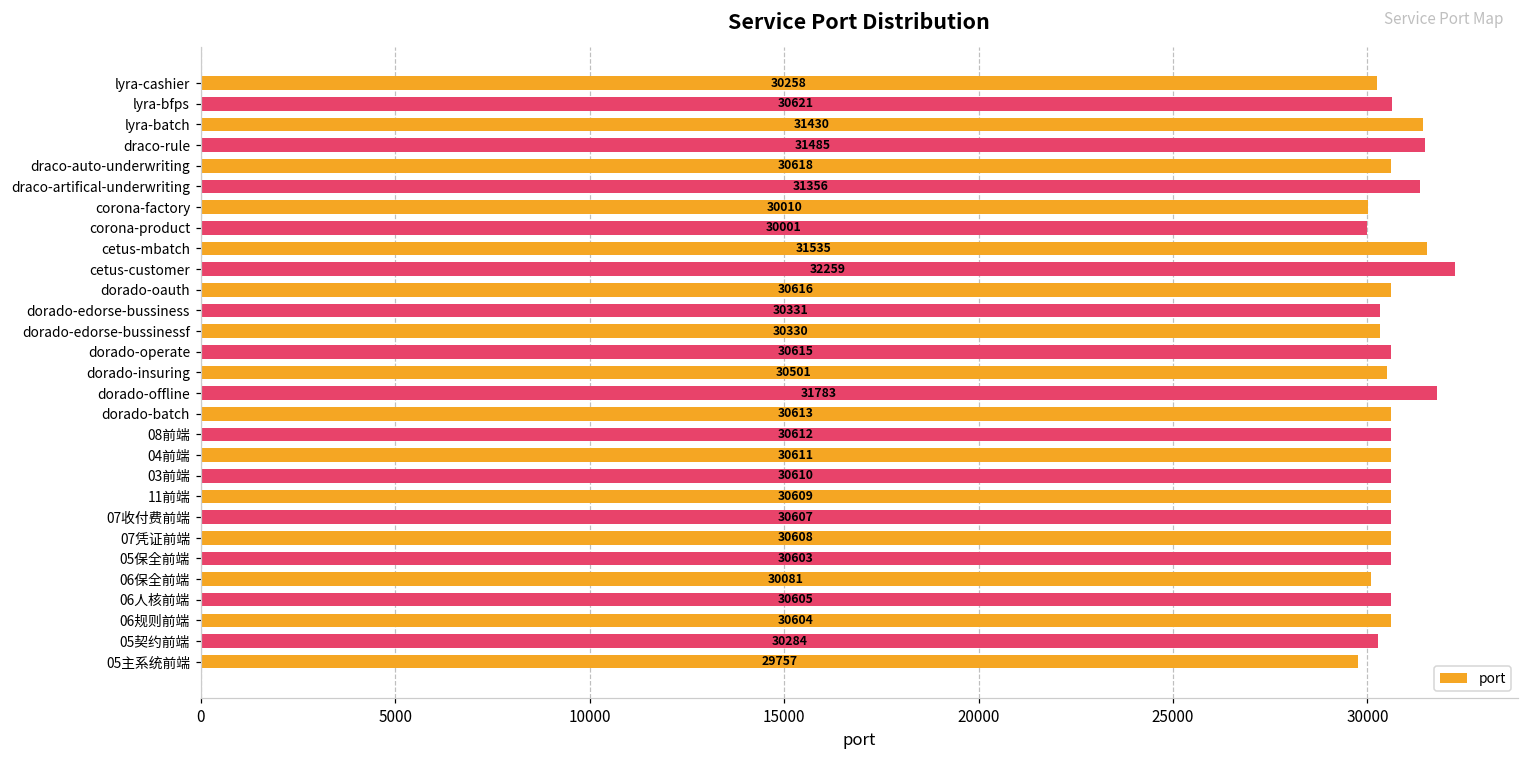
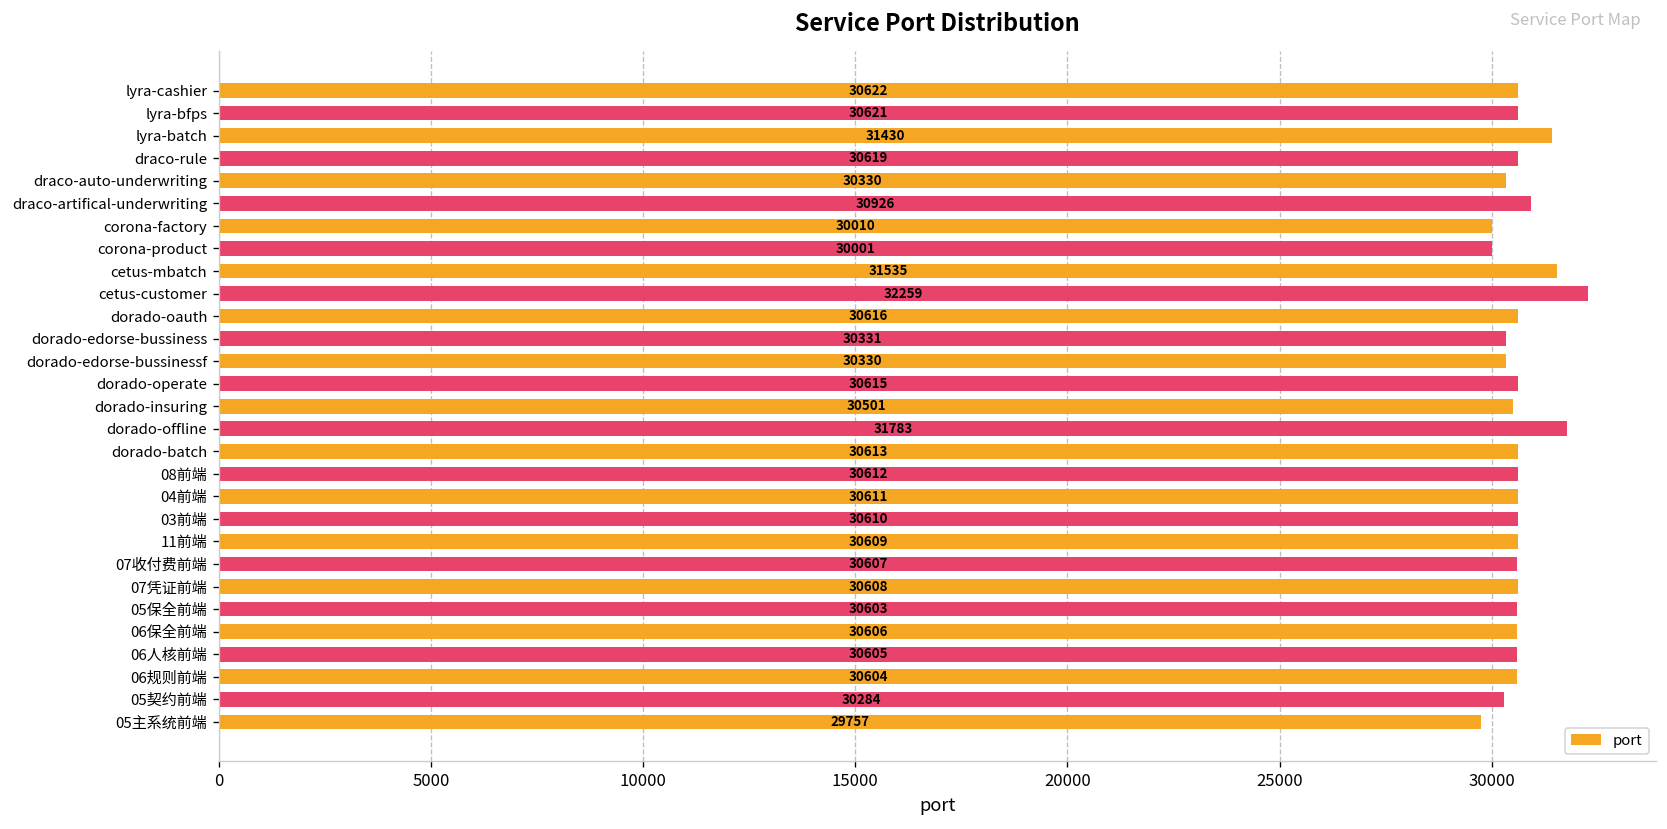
lyra-cashier: 30258 -> 30622
draco-rule: 31485 -> 30619
draco-auto-underwriting: 30618 -> 30330
draco-artifical-underwriting: 31356 -> 30926
06保全前端: 30081 -> 30606
